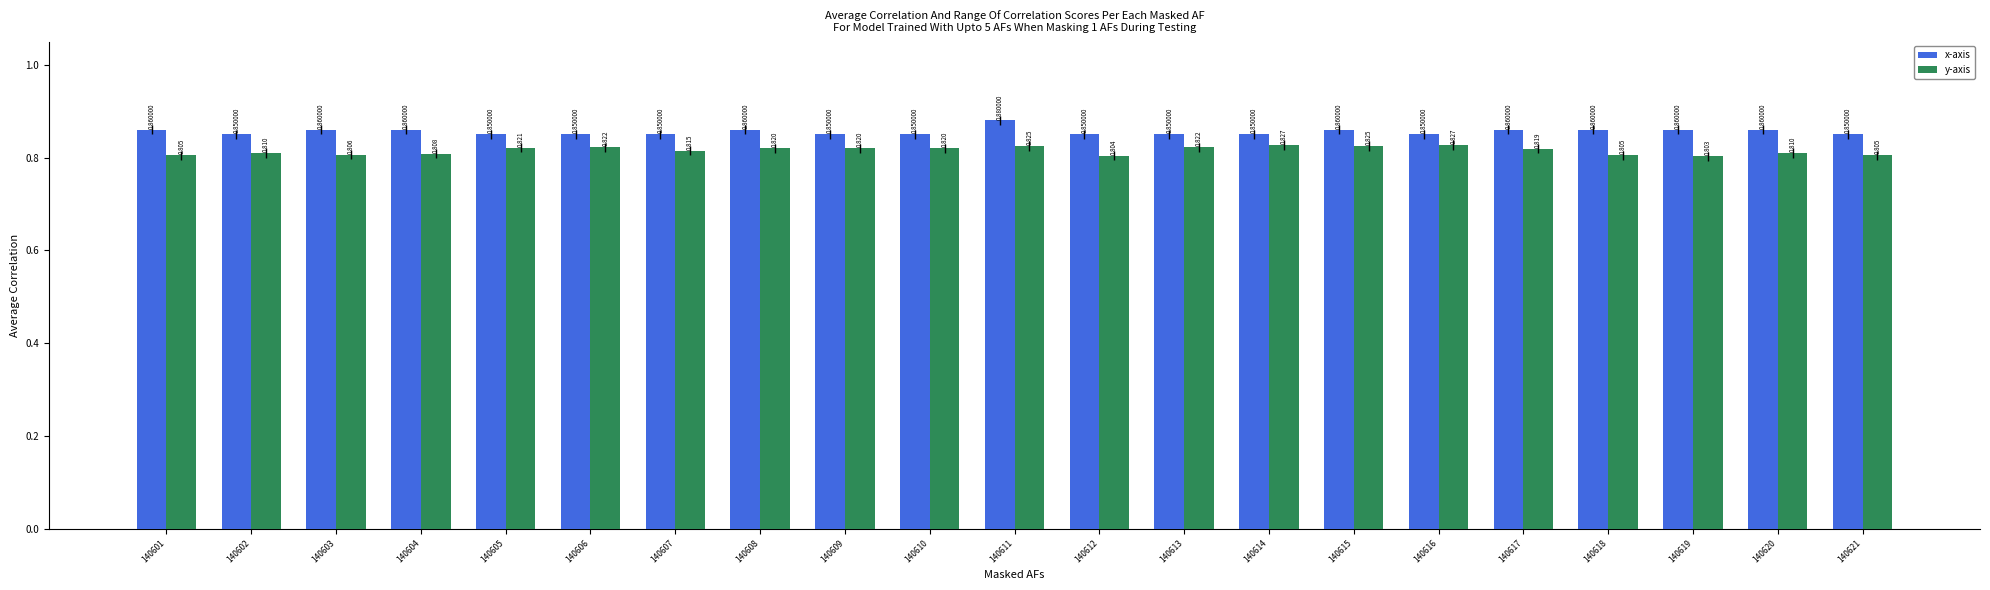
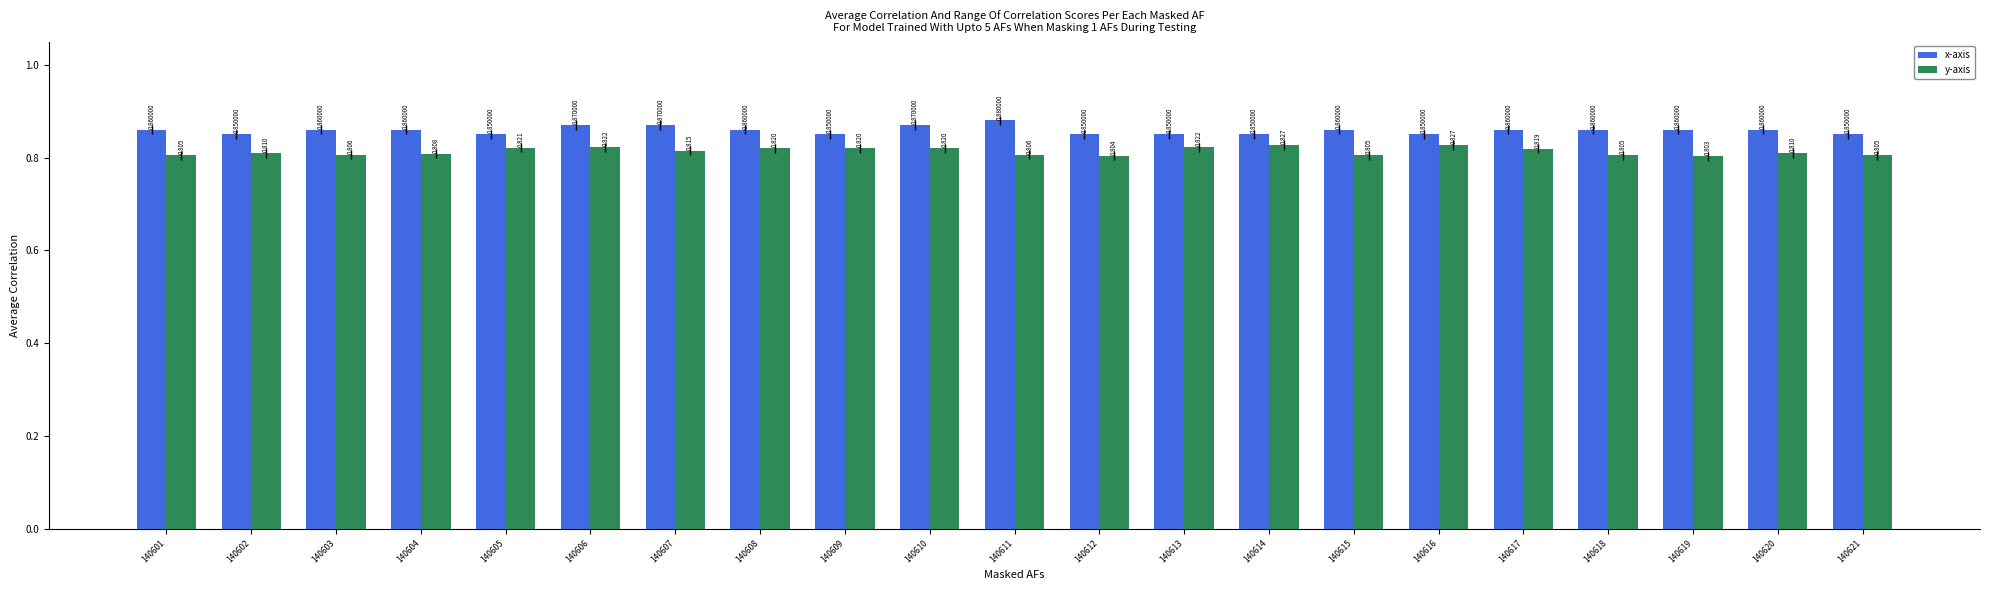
x-axis, 140606: 0.850000 -> 0.870000
x-axis, 140607: 0.850000 -> 0.870000
x-axis, 140610: 0.850000 -> 0.870000
y-axis, 140611: 0.825 -> 0.806
y-axis, 140615: 0.825 -> 0.805
